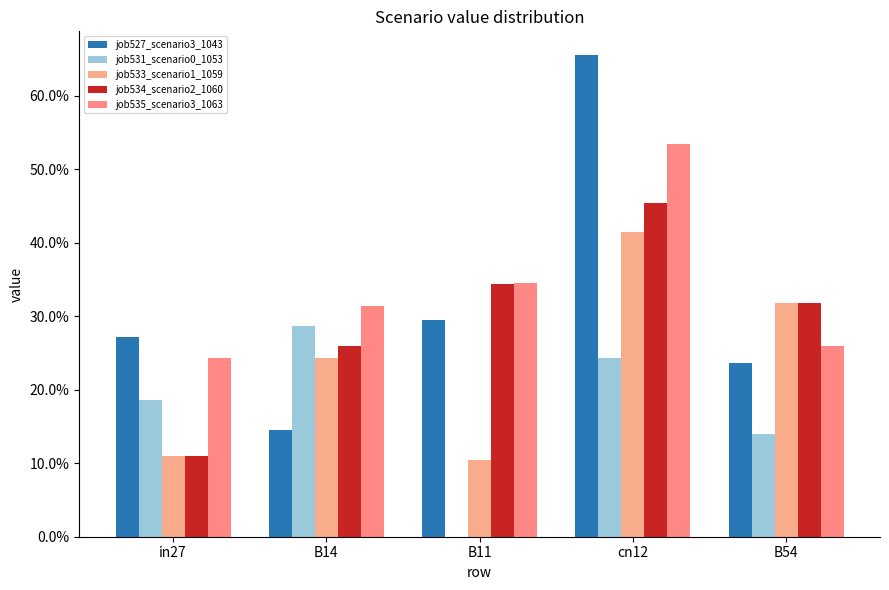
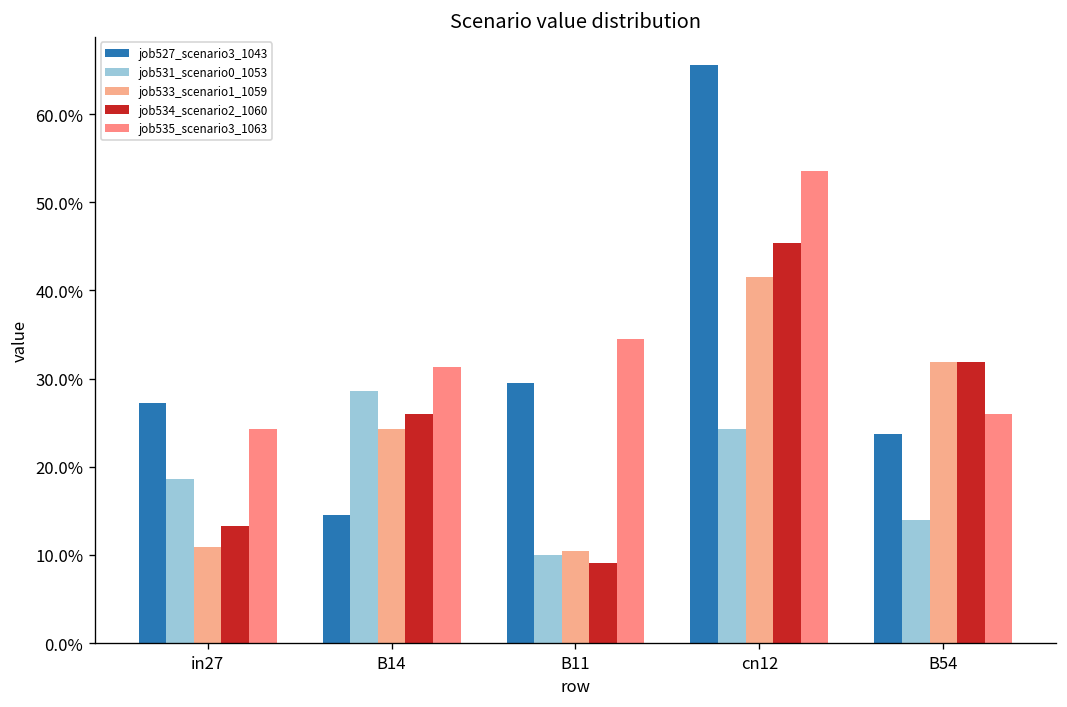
job534_scenario2_1060, in27: 11% -> 13%
job531_scenario0_1053, B11: 0% -> 10%
job534_scenario2_1060, B11: 34% -> 9%
